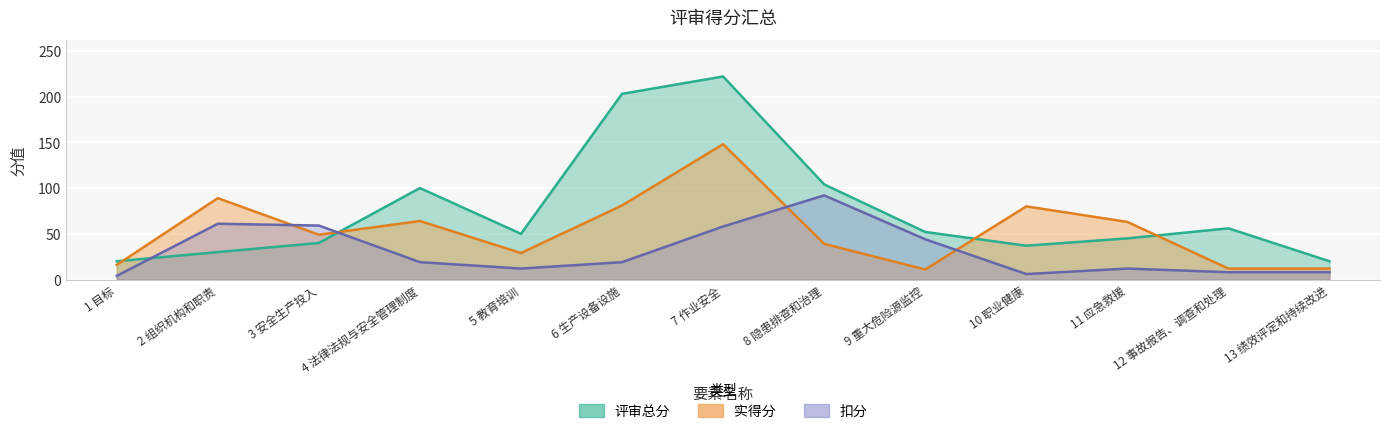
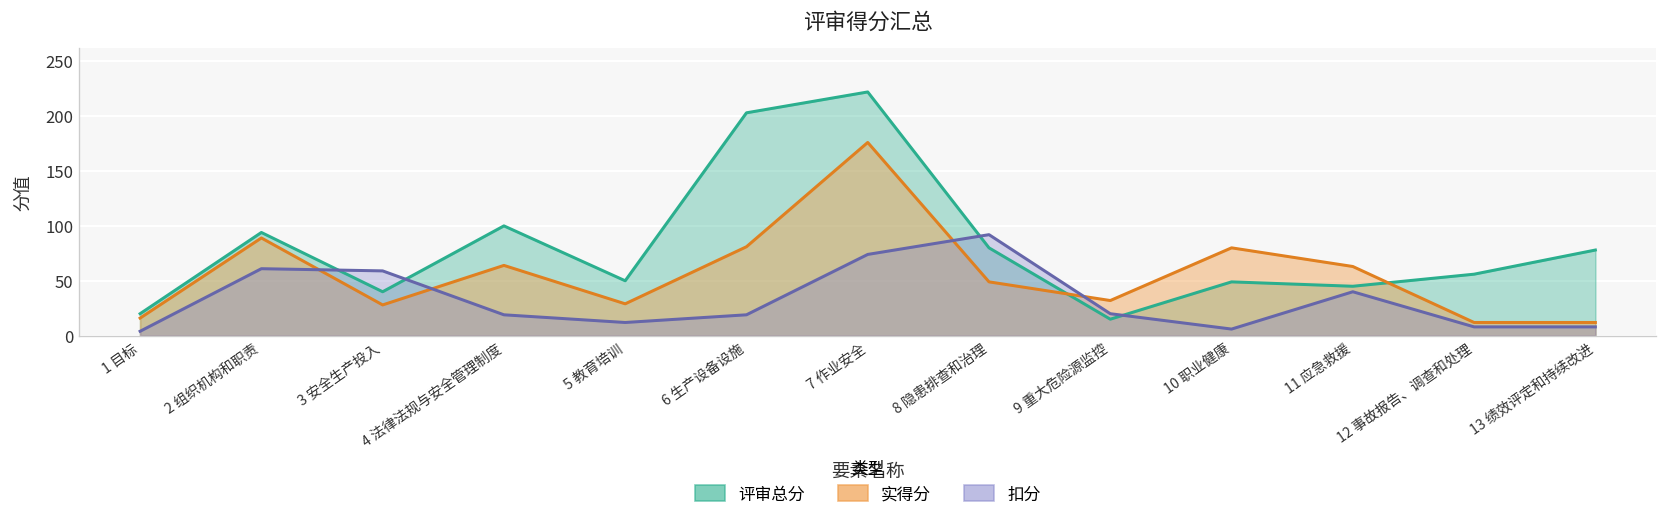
评审总分, 2 组织机构和职责: 30 -> 90
实得分, 3 安全生产投入: 50 -> 30
实得分, 7 作业安全: 150 -> 180
扣分, 7 作业安全: 60 -> 70
评审总分, 8 隐患排查和治理: 100 -> 80
实得分, 8 隐患排查和治理: 40 -> 50
评审总分, 9 重大危险源监控: 50 -> 20
实得分, 9 重大危险源监控: 10 -> 30
扣分, 9 重大危险源监控: 40 -> 20
评审总分, 10 职业健康: 40 -> 50
扣分, 11 应急救援: 10 -> 40
评审总分, 13 绩效评定和持续改进: 20 -> 80
